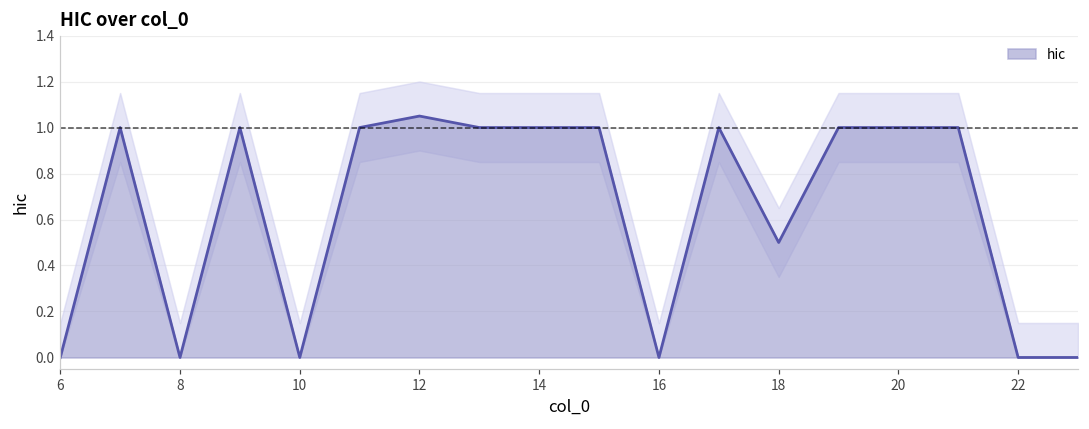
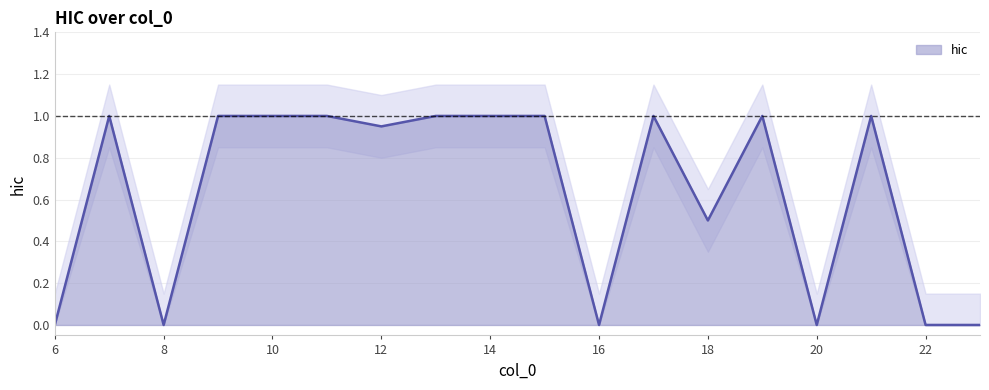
hic, 10: 0 -> 1
hic, 12: 1.05 -> 0.95
hic, 20: 1 -> 0
